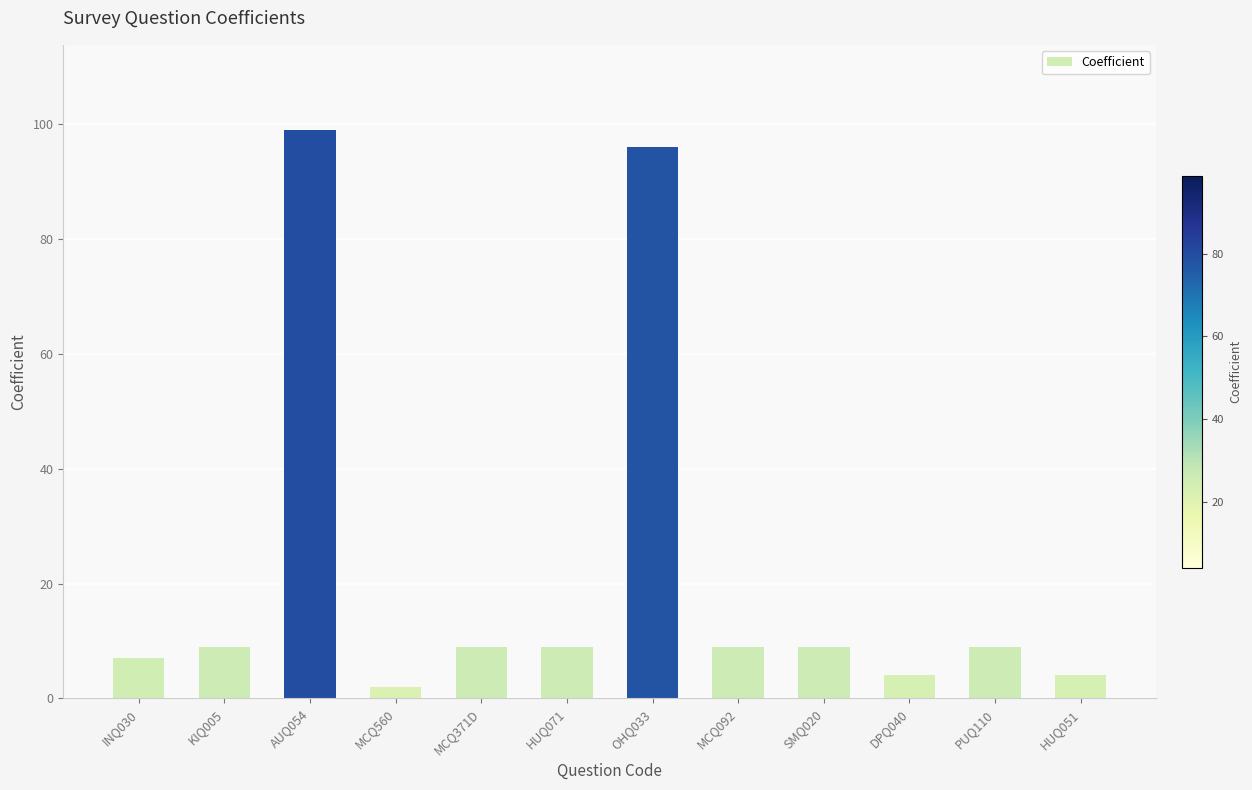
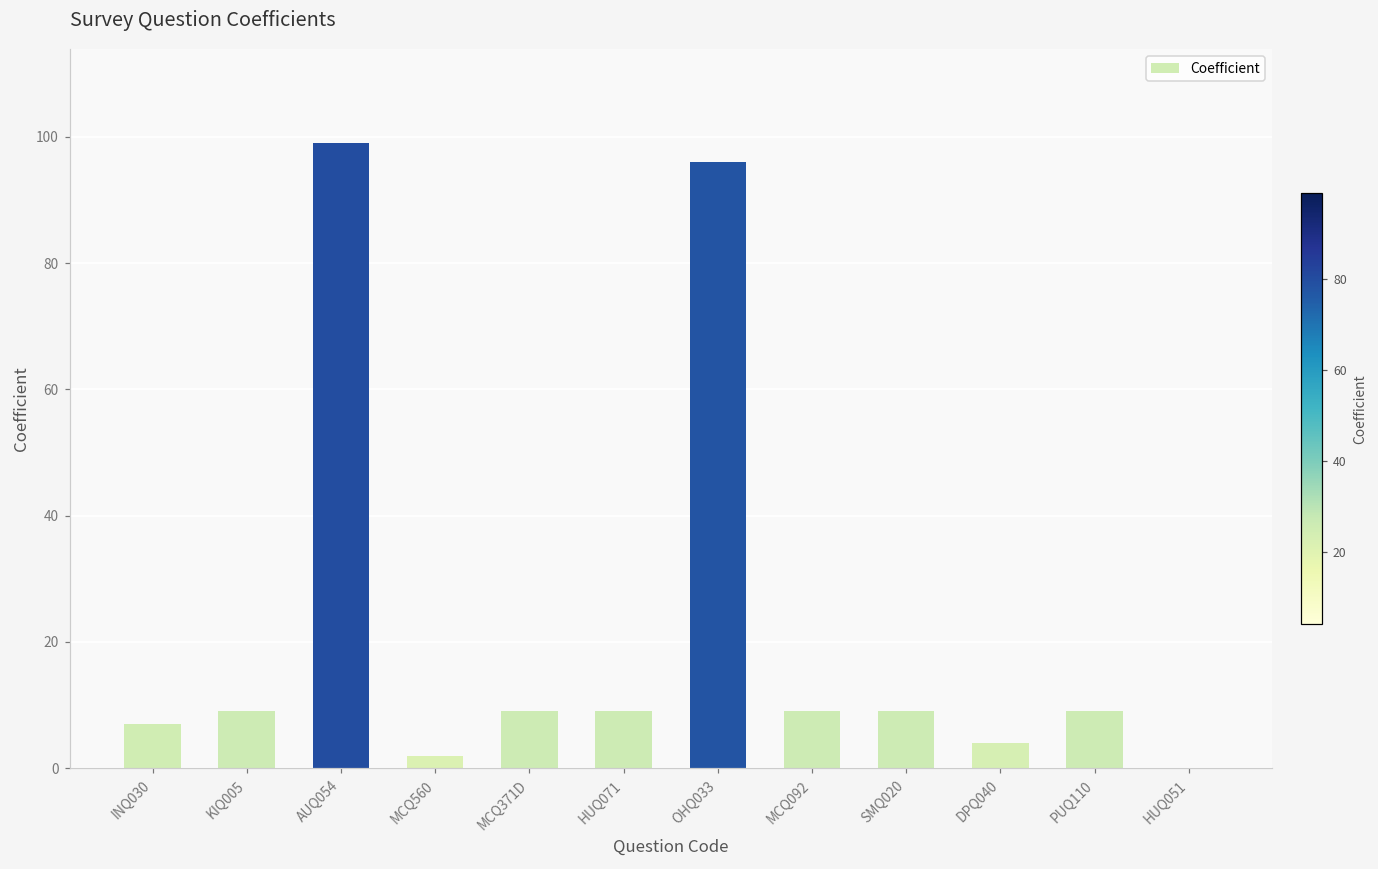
HUQ051: 4 -> 0
